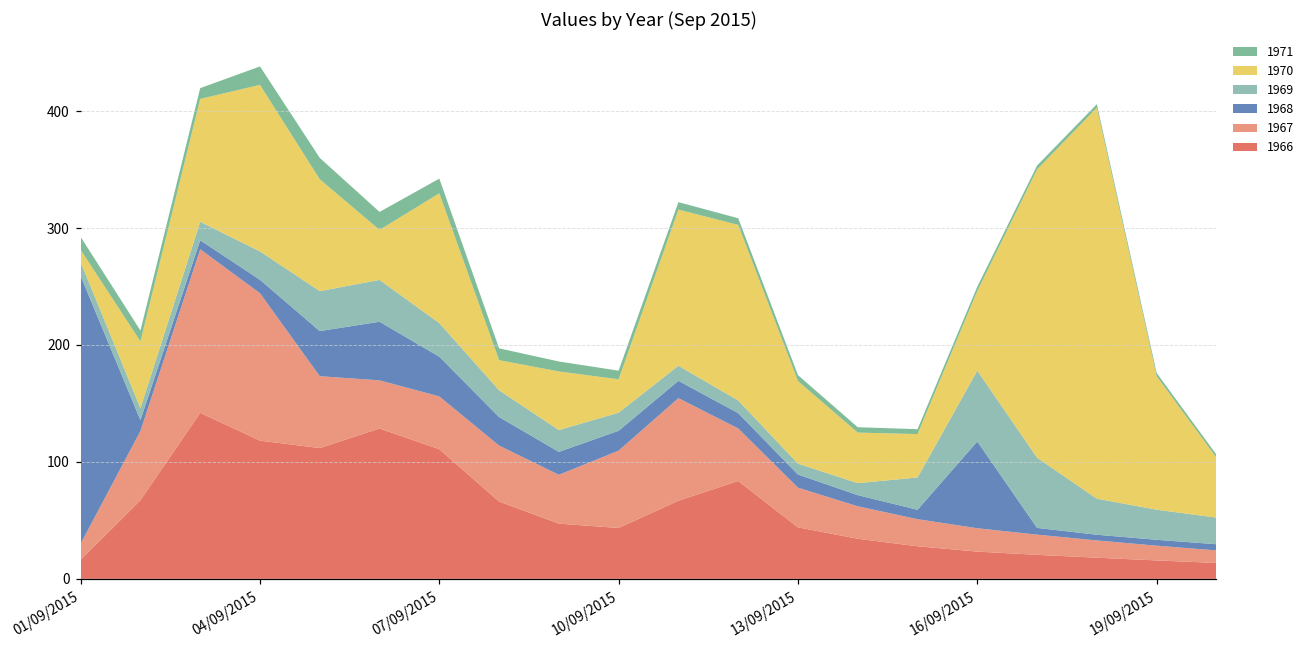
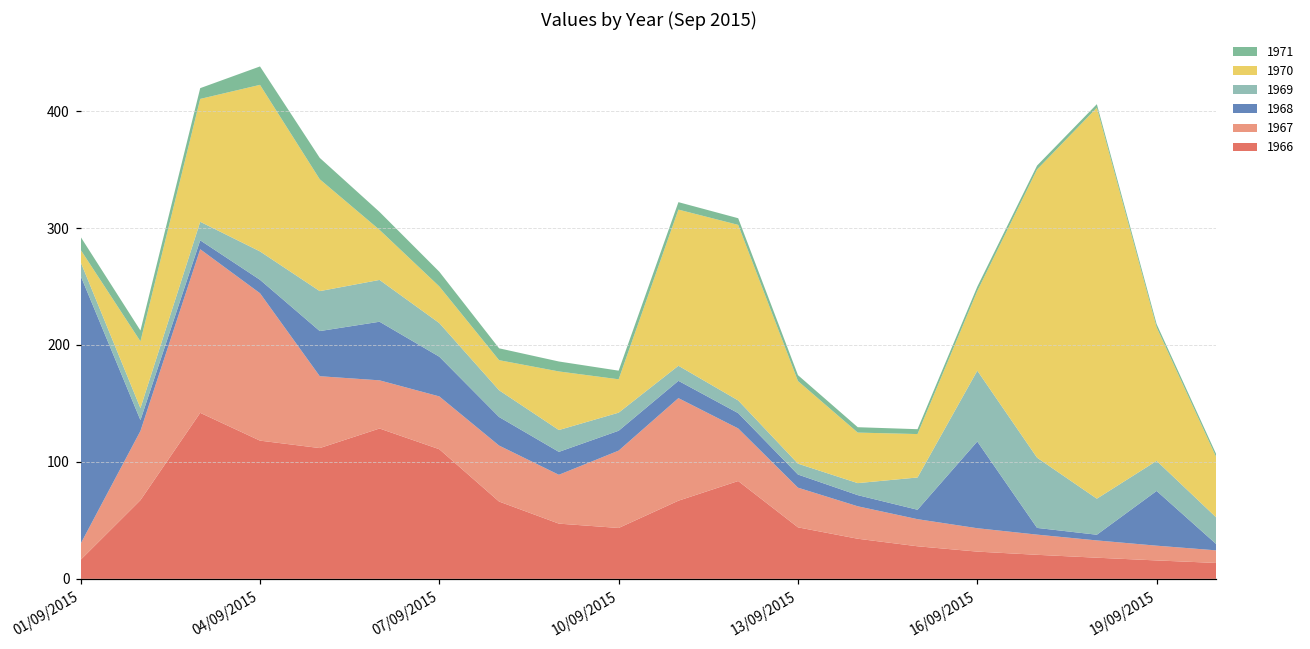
1970, 07/09/2015: 111 -> 31
1968, 19/09/2015: 5 -> 47
